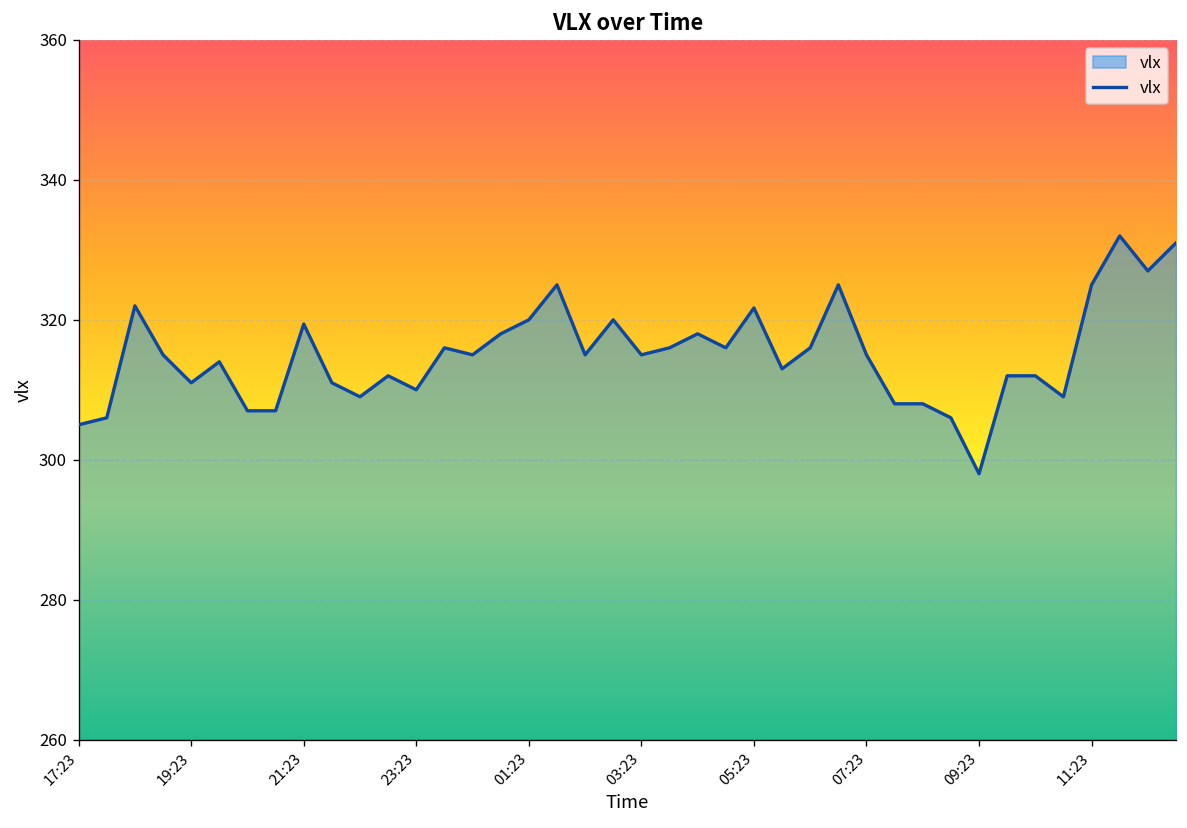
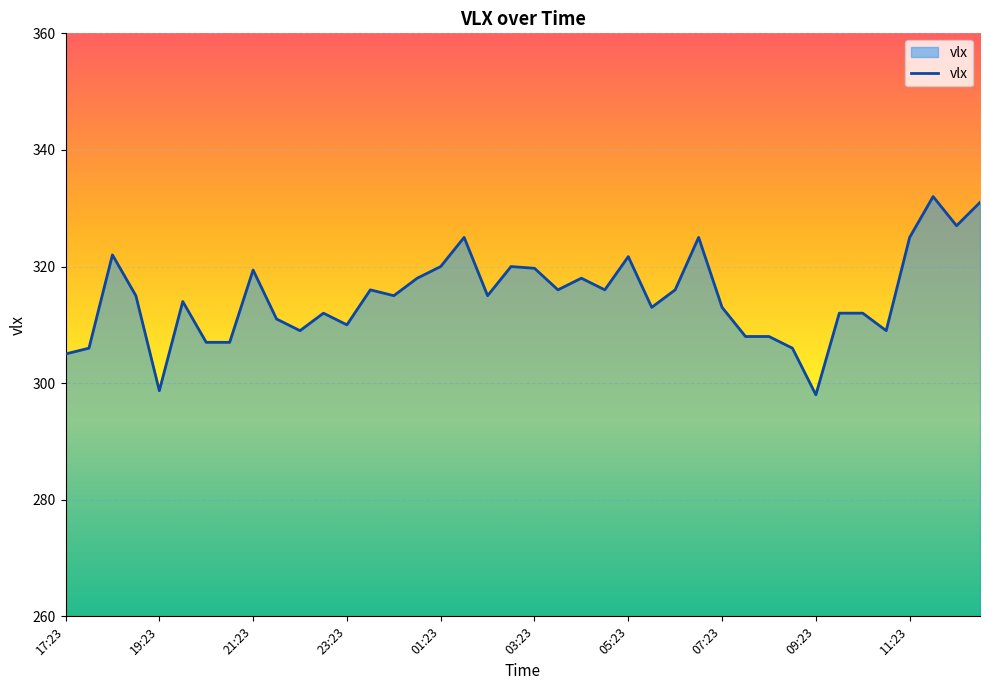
19:23: 311 -> 299
03:23: 315 -> 320
07:23: 315 -> 313
